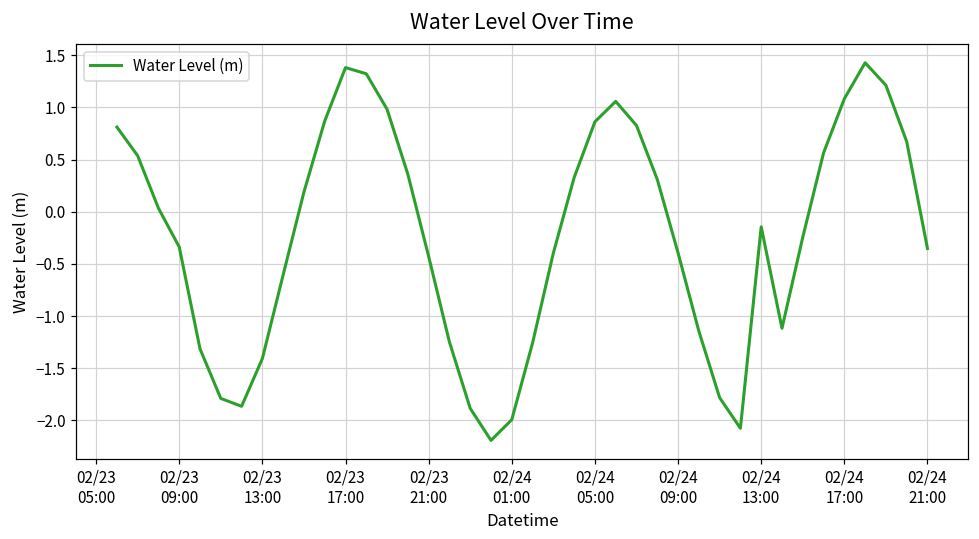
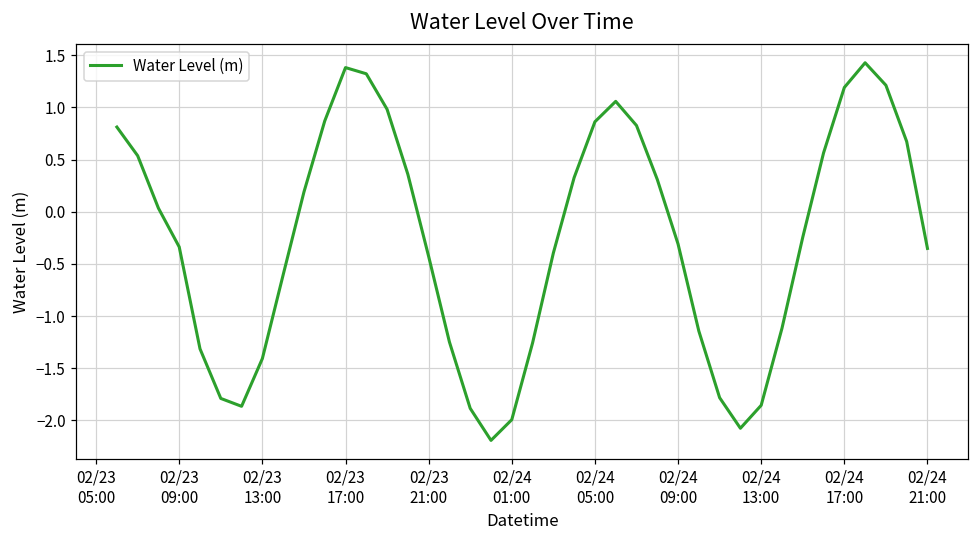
02/24 09:00: -0.4 -> -0.3
02/24 13:00: -0.1 -> -1.9
02/24 17:00: 1.1 -> 1.2
